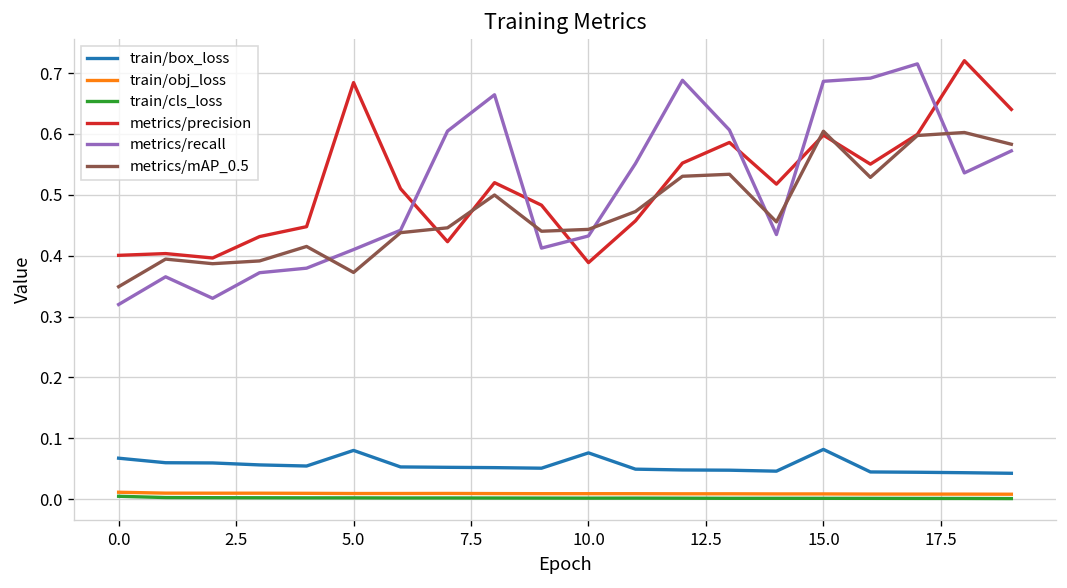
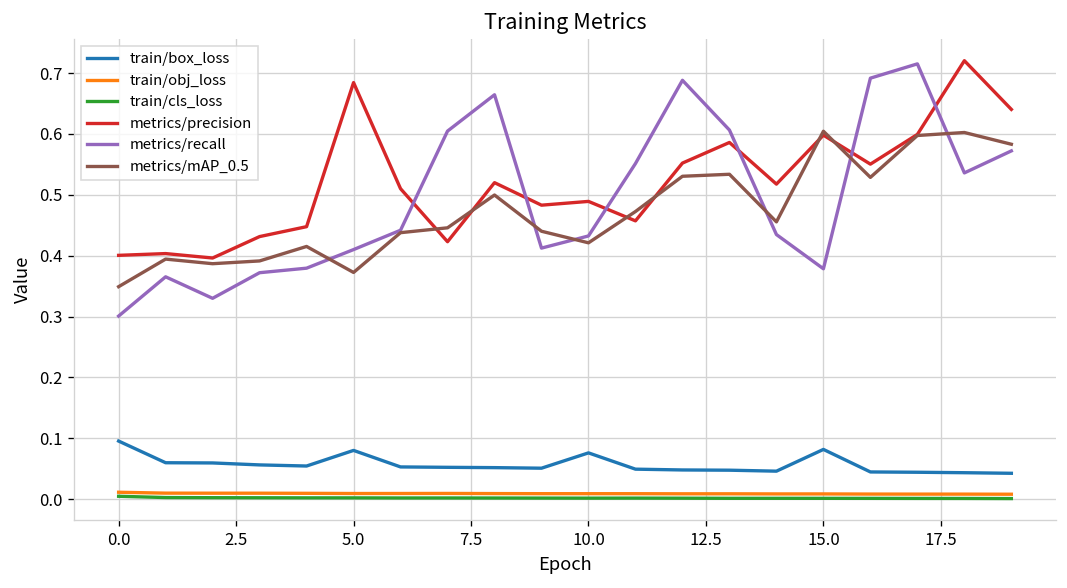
train/box_loss, 0.0: 0.07 -> 0.10
metrics/recall, 0.0: 0.32 -> 0.30
metrics/precision, 10.0: 0.39 -> 0.49
metrics/mAP_0.5, 10.0: 0.44 -> 0.42
metrics/recall, 15.0: 0.69 -> 0.38
